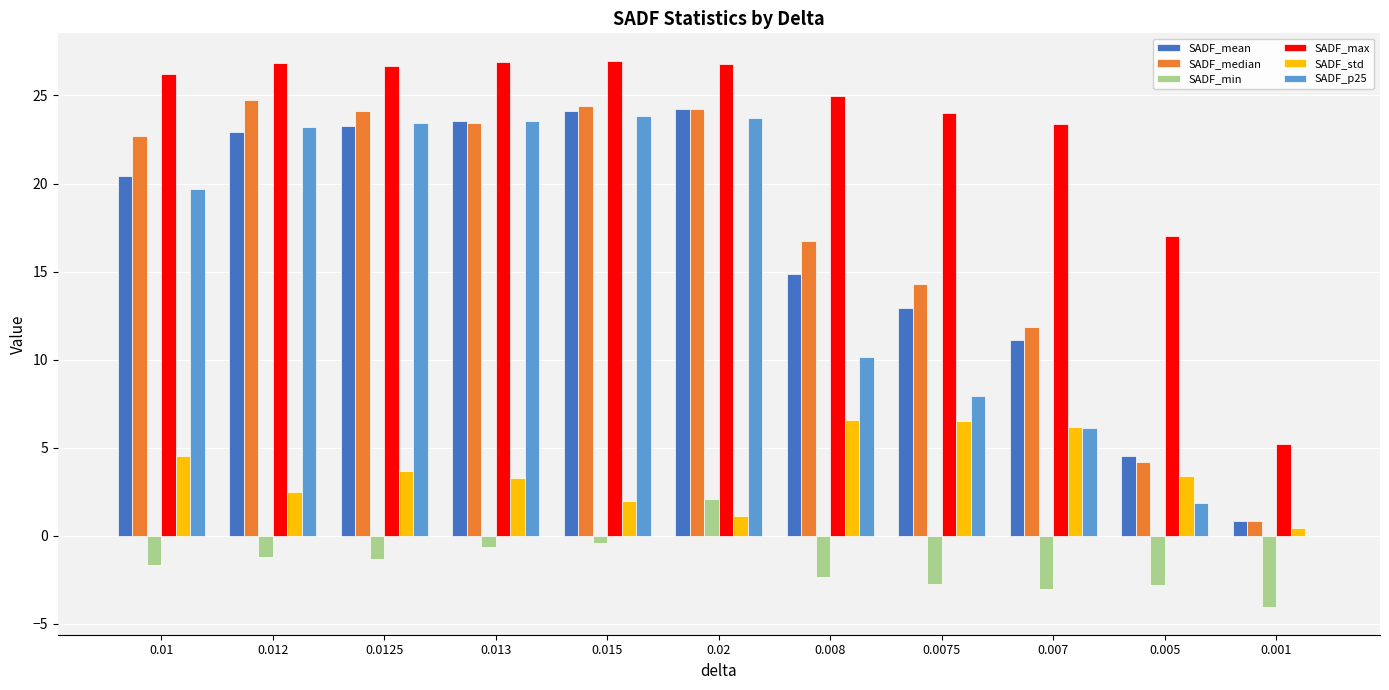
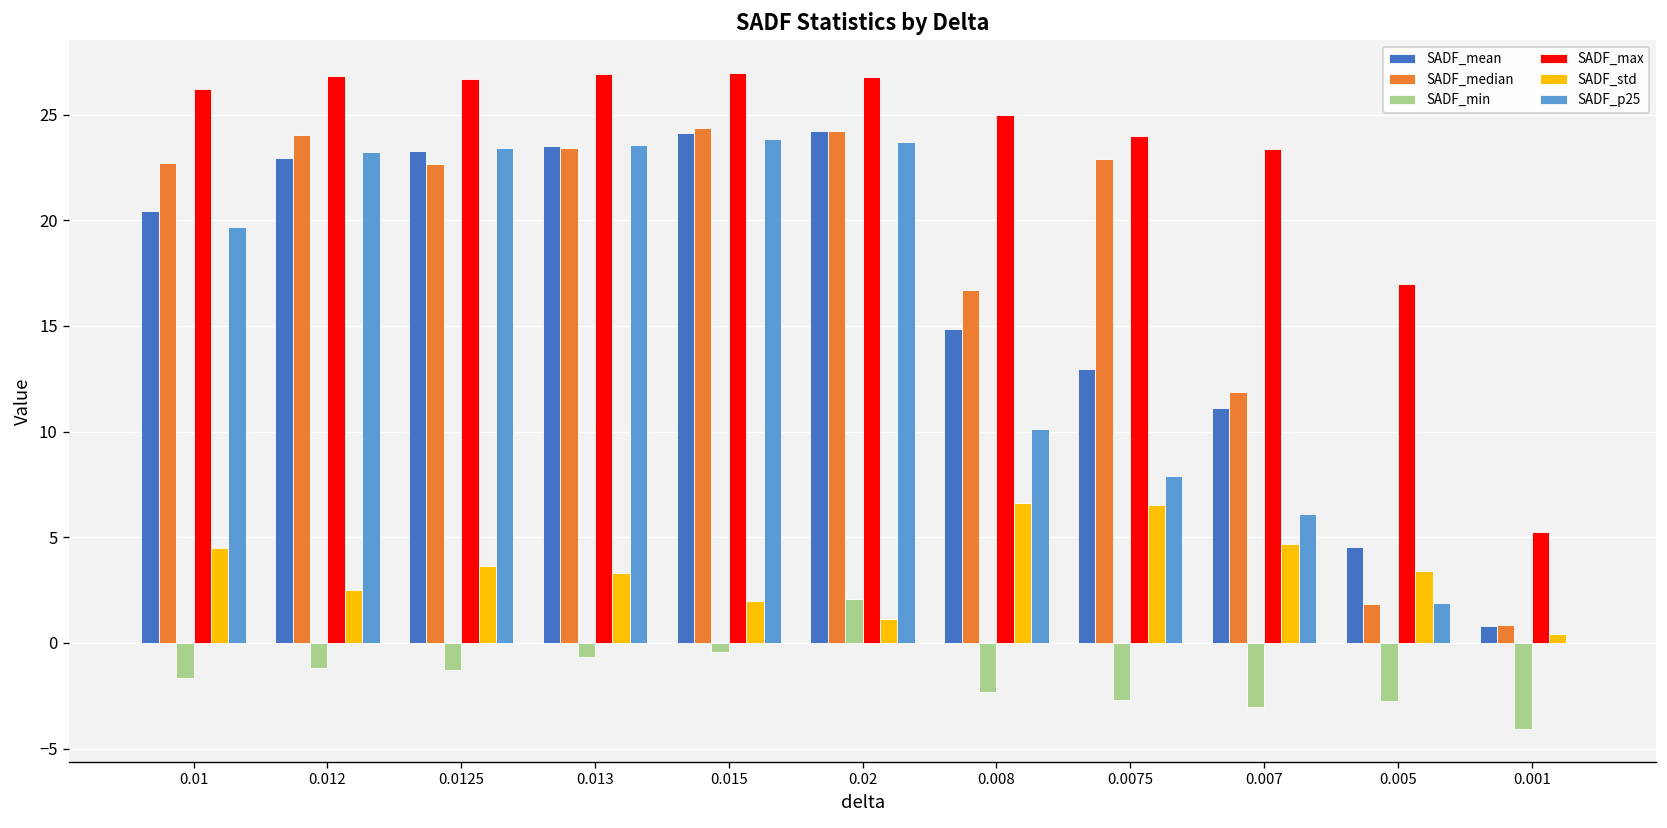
SADF_median, 0.012: 24.7 -> 24.0
SADF_median, 0.0125: 24.1 -> 22.7
SADF_median, 0.0075: 14.3 -> 22.9
SADF_std, 0.007: 6.2 -> 4.7
SADF_median, 0.005: 4.2 -> 1.8
